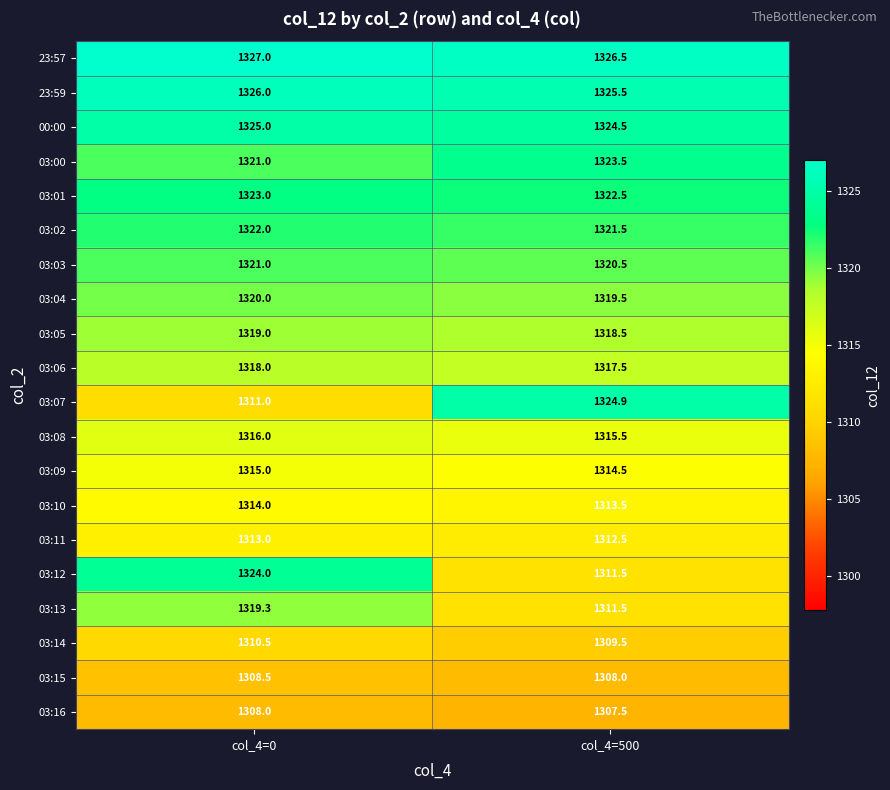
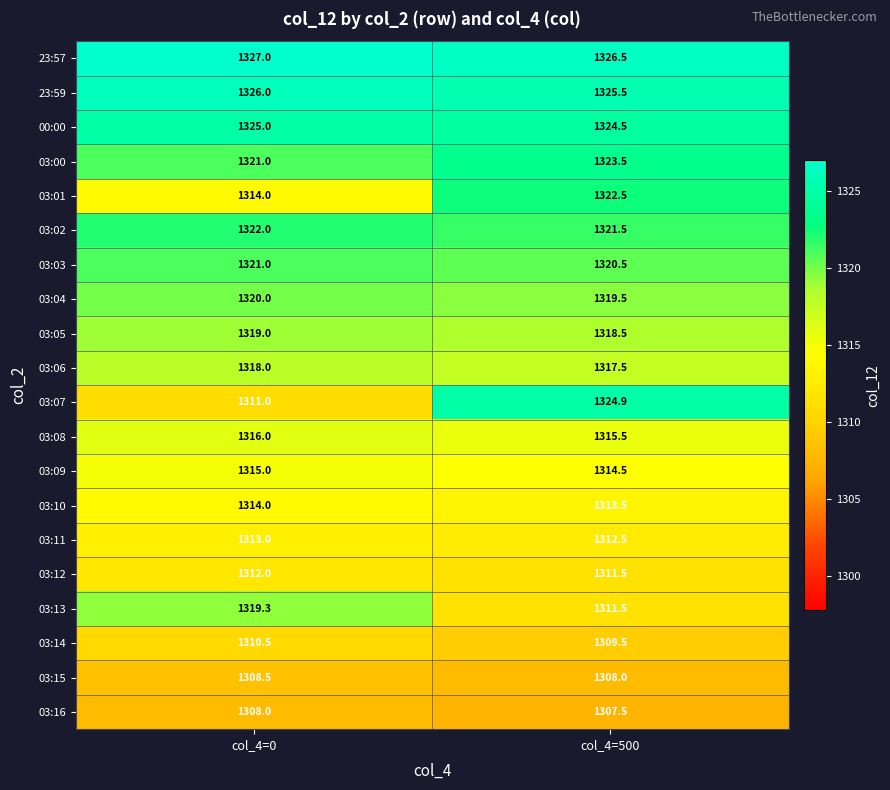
03:01, col_4=0: 1323.0 -> 1314.0
03:12, col_4=0: 1324.0 -> 1312.0
